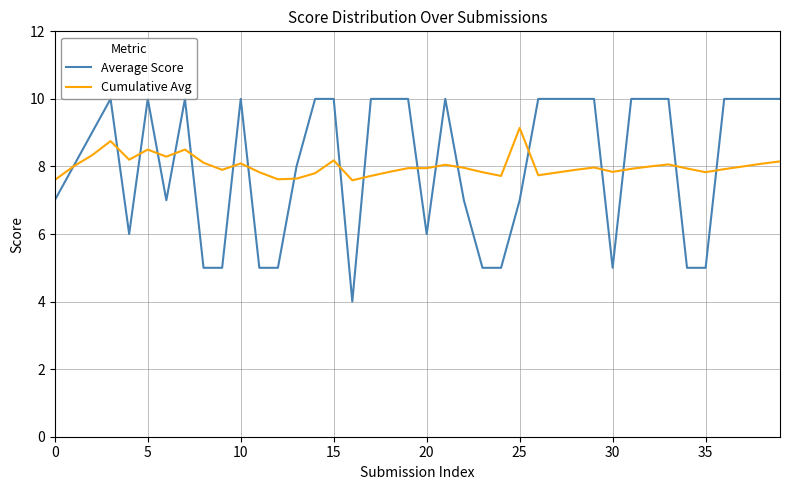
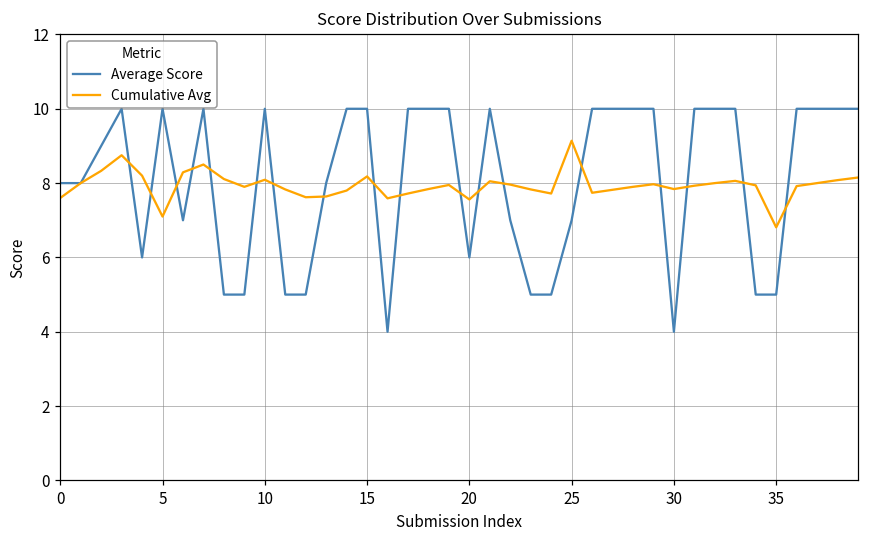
Average Score, 0: 7 -> 8
Cumulative Avg, 5: 8.5 -> 7.1
Cumulative Avg, 20: 8.0 -> 7.6
Average Score, 30: 5 -> 4
Cumulative Avg, 35: 7.8 -> 6.8
